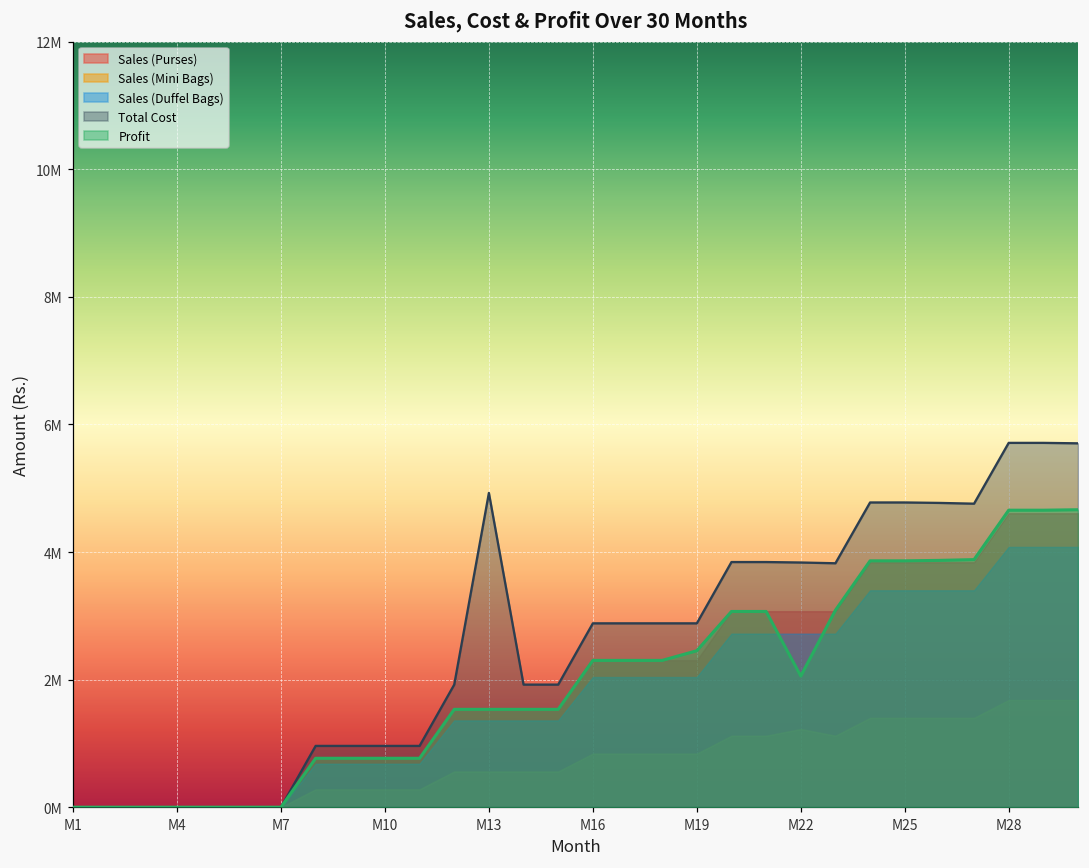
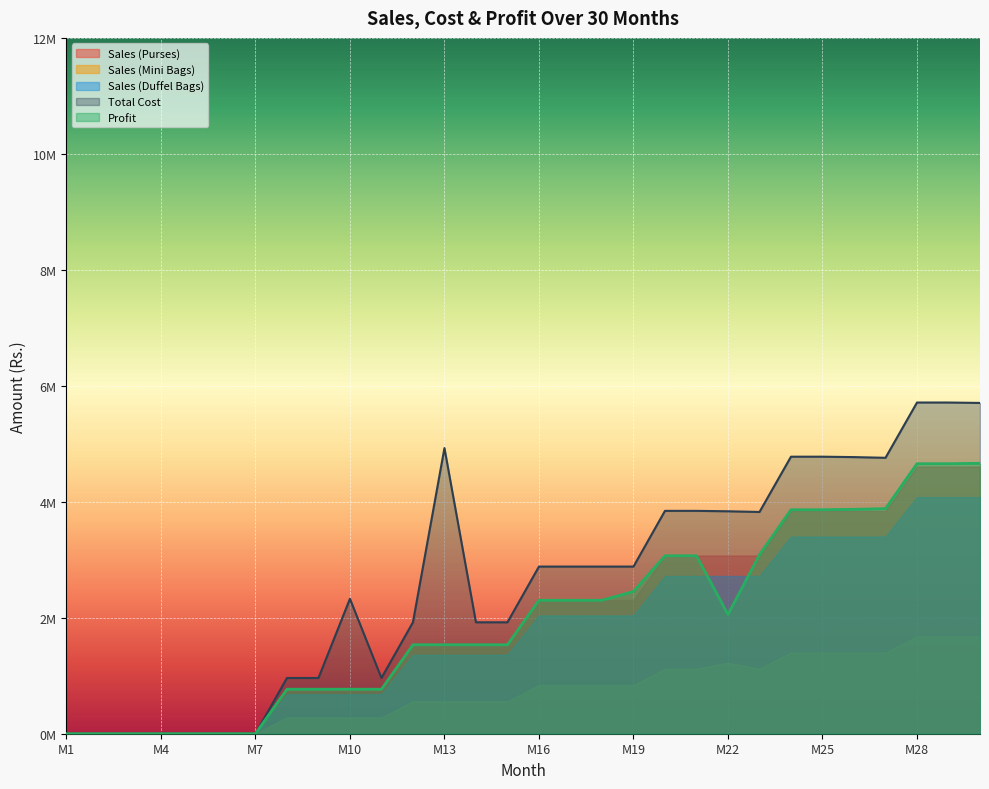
Total Cost, M10: 1000000 -> 2300000
